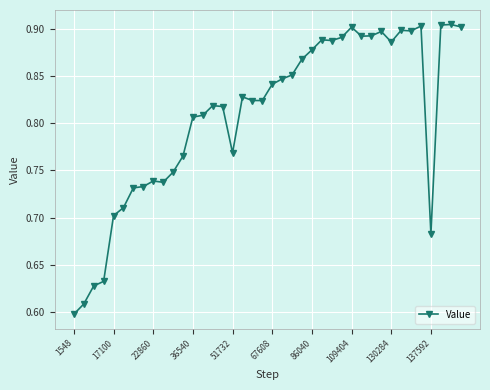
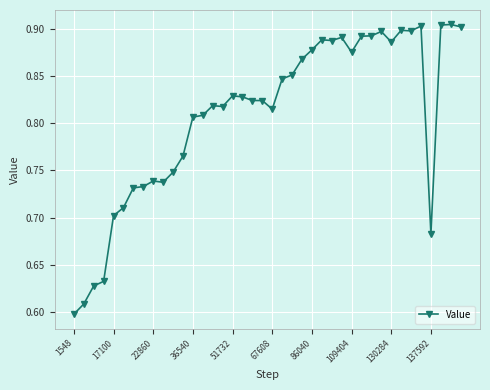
51732: 0.77 -> 0.83
67608: 0.84 -> 0.81
109404: 0.90 -> 0.88
